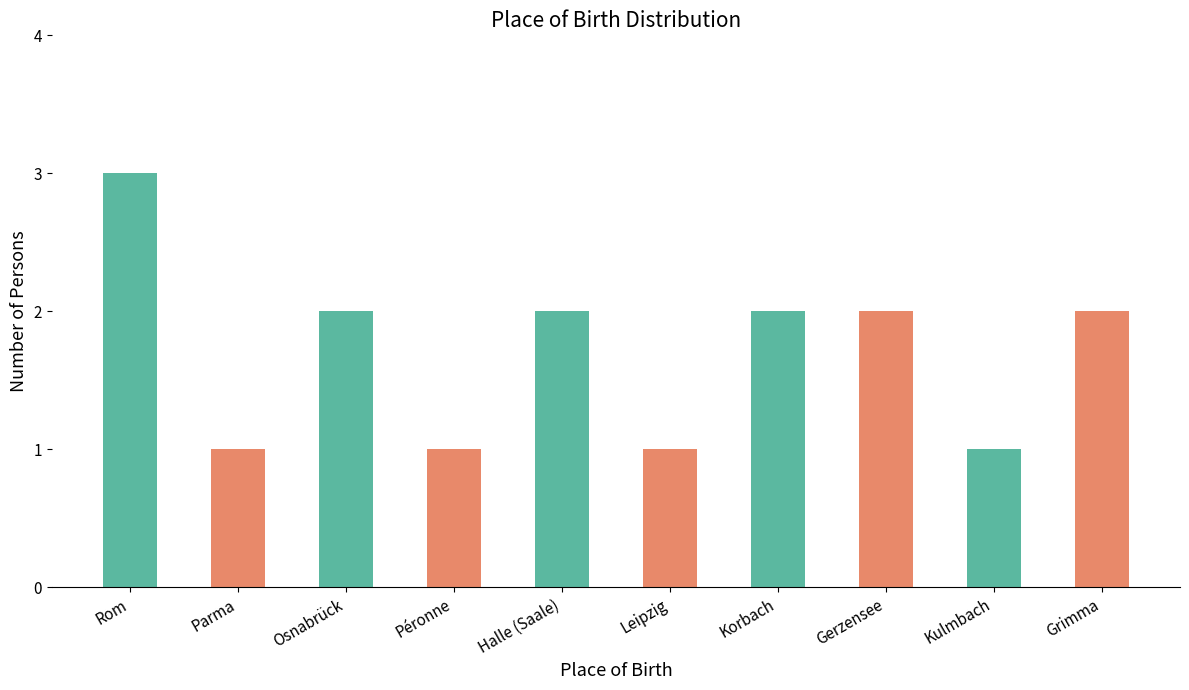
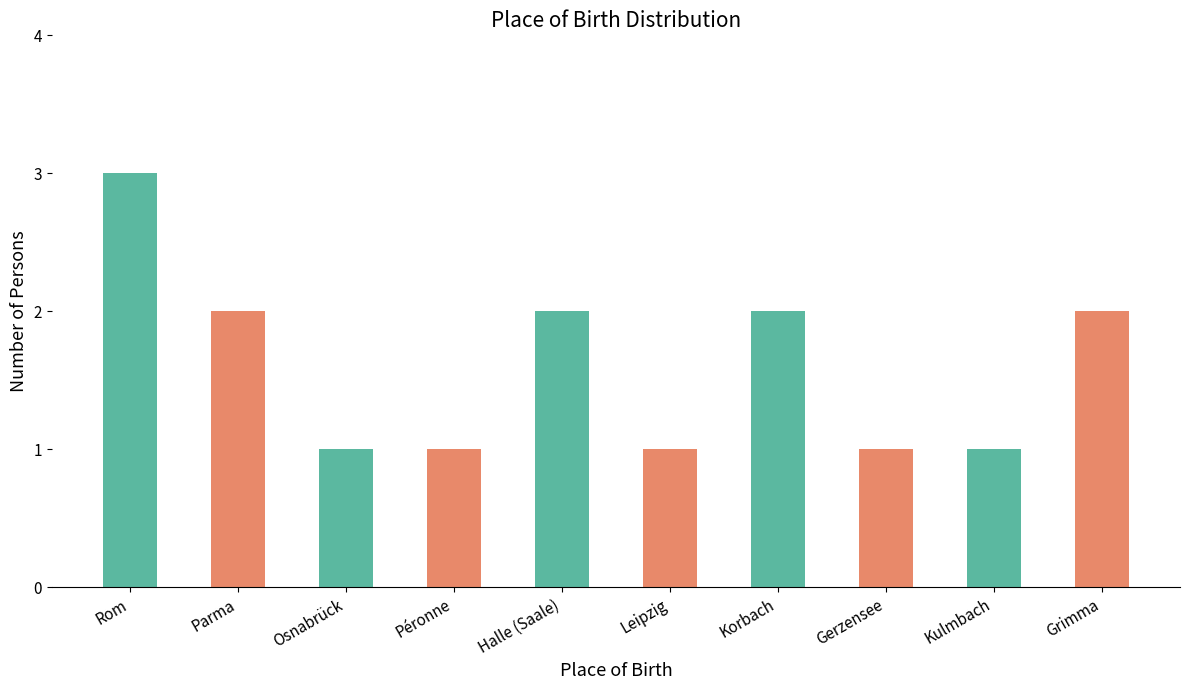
Parma: 1 -> 2
Osnabrück: 2 -> 1
Gerzensee: 2 -> 1
